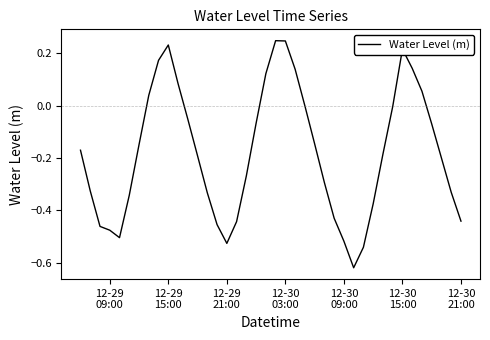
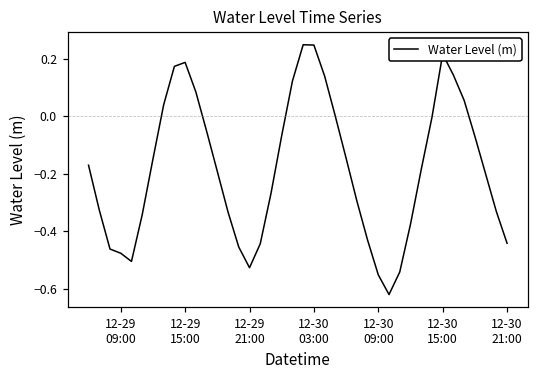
12-29 15:00: 0.23 -> 0.19
12-30 09:00: -0.52 -> -0.55
